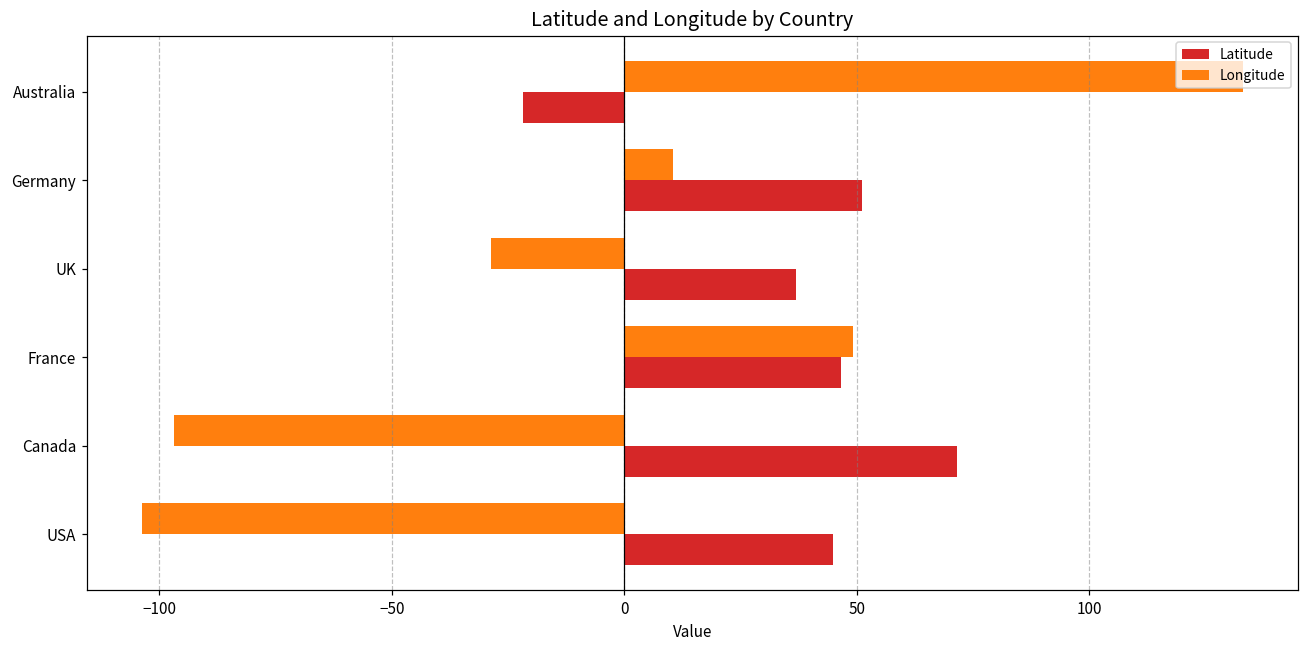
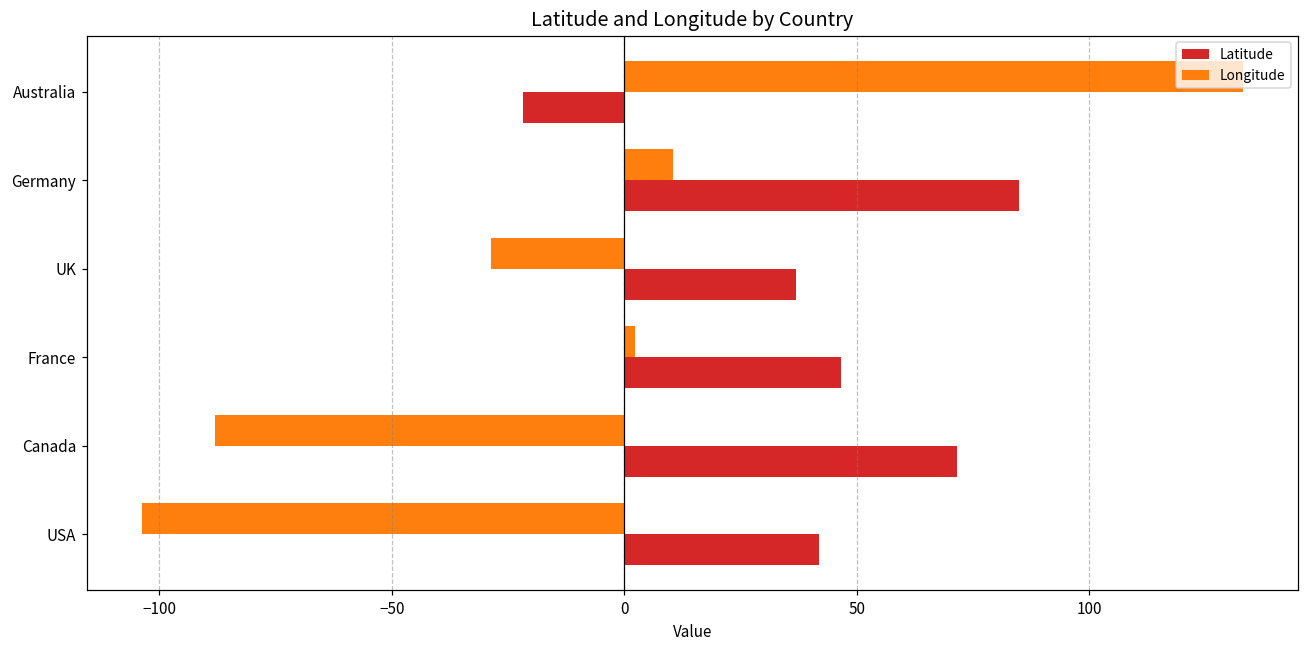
Latitude, Germany: 51 -> 85
Longitude, France: 49 -> 2
Longitude, Canada: -97 -> -88
Latitude, USA: 45 -> 42
